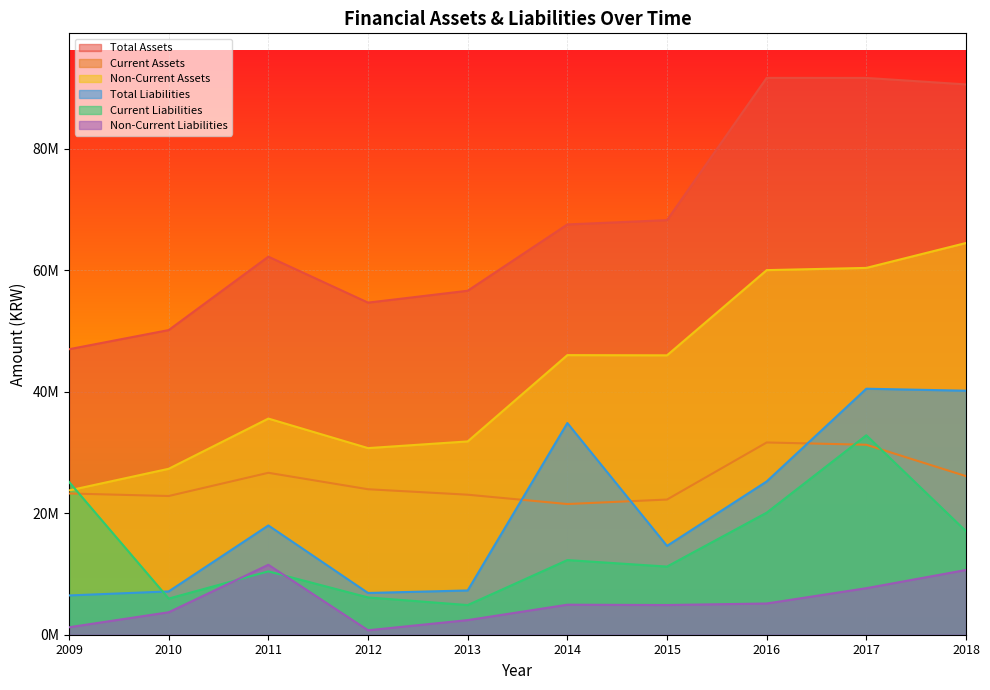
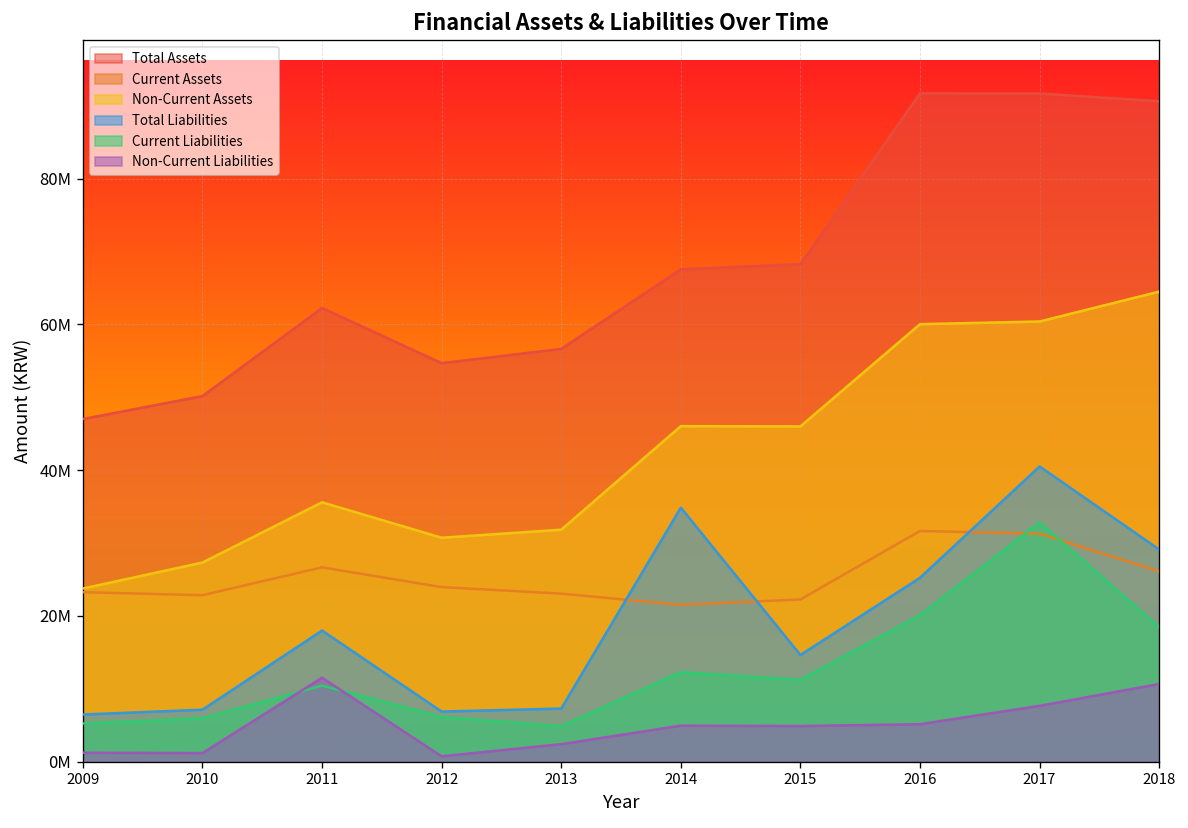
Current Liabilities, 2009: 25000000 -> 5000000
Non-Current Liabilities, 2010: 4000000 -> 1000000
Total Liabilities, 2018: 40000000 -> 29000000
Current Liabilities, 2018: 17000000 -> 18000000
